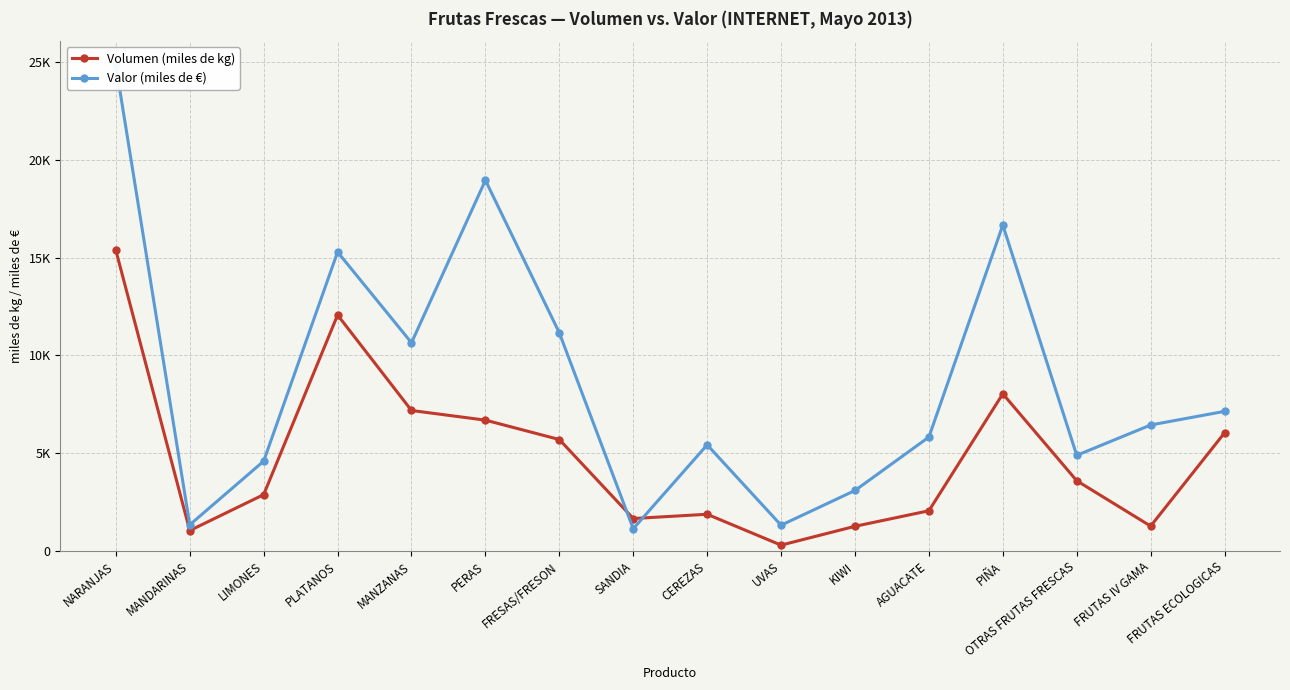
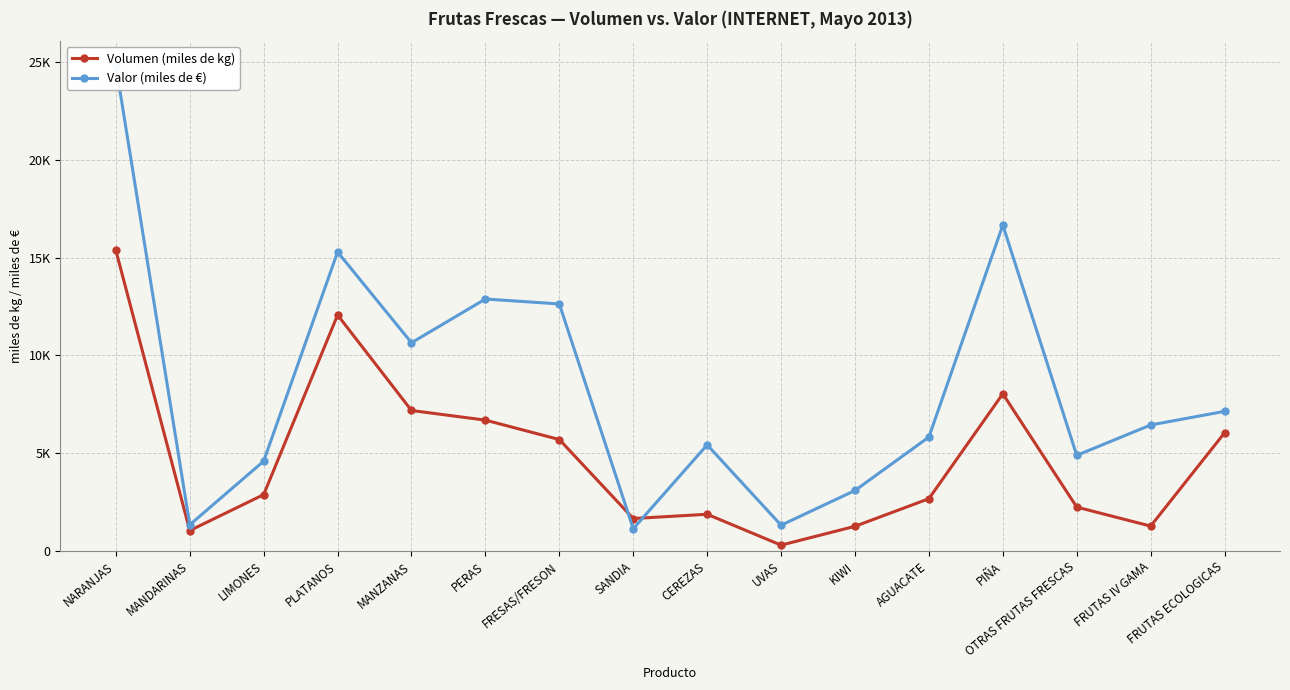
Valor (miles de €), PERAS: 19000 -> 12900
Valor (miles de €), FRESAS/FRESON: 11200 -> 12600
Volumen (miles de kg), AGUACATE: 2100 -> 2700
Volumen (miles de kg), OTRAS FRUTAS FRESCAS: 3600 -> 2200
